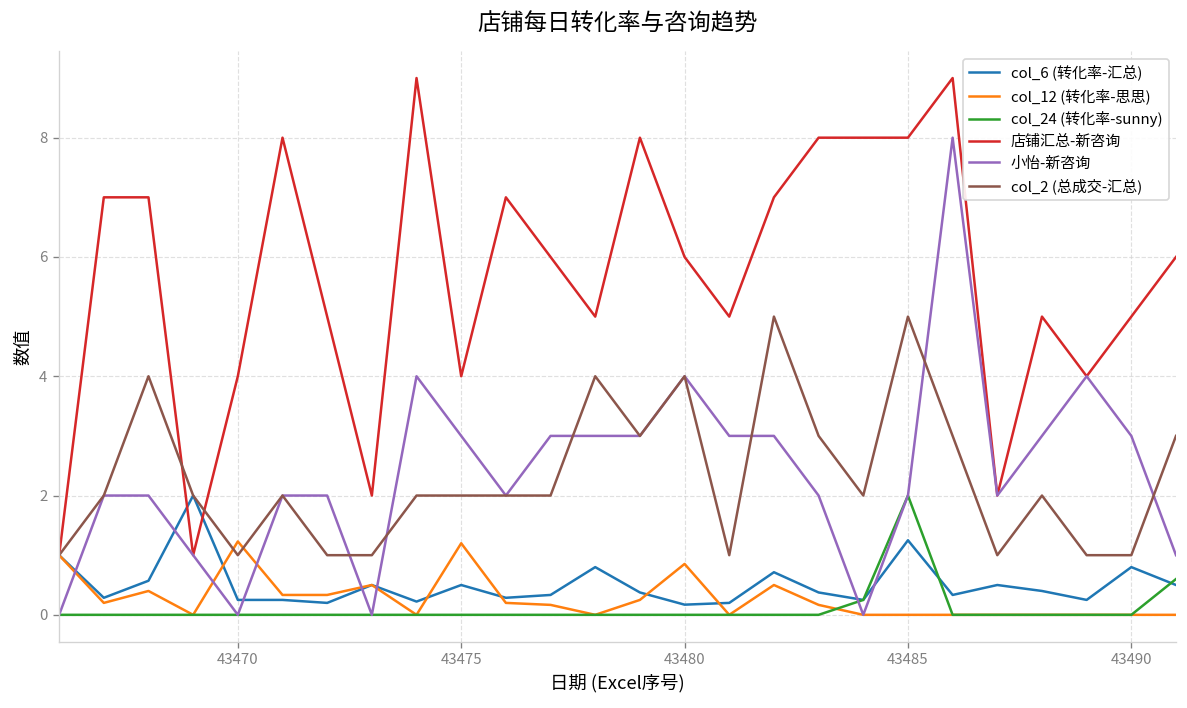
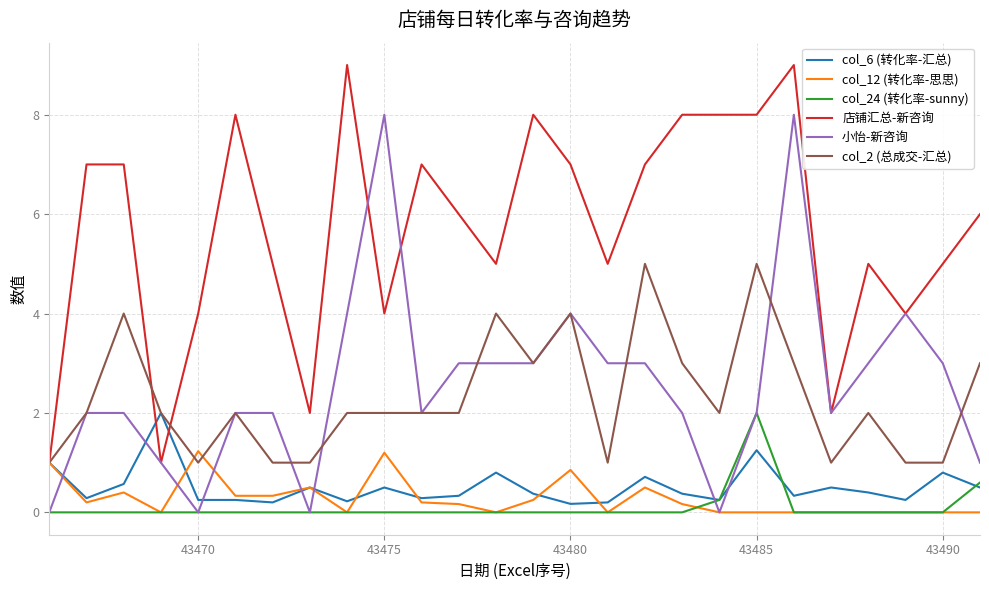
小怡-新咨询, 43475: 3 -> 8
店铺汇总-新咨询, 43480: 6 -> 7
